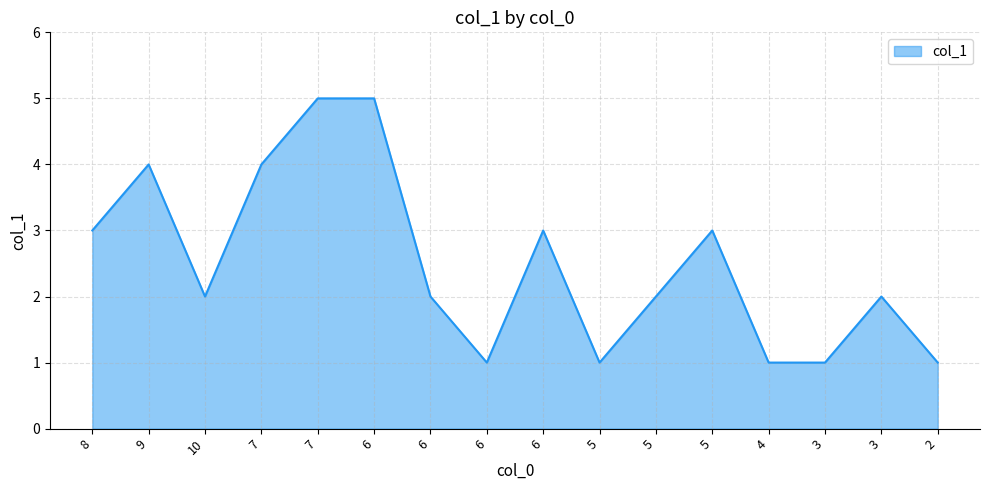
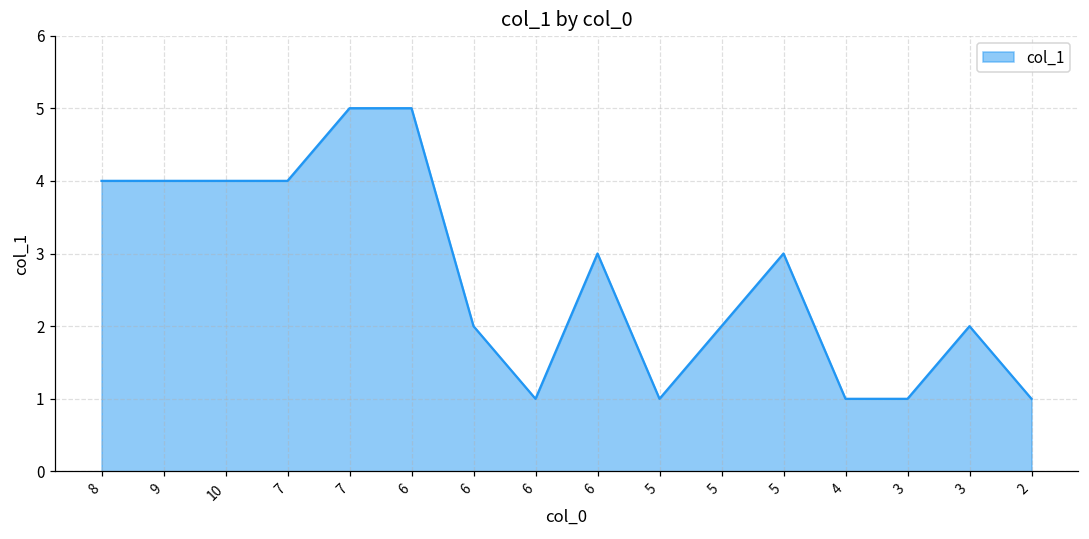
8: 3 -> 4
10: 2 -> 4
